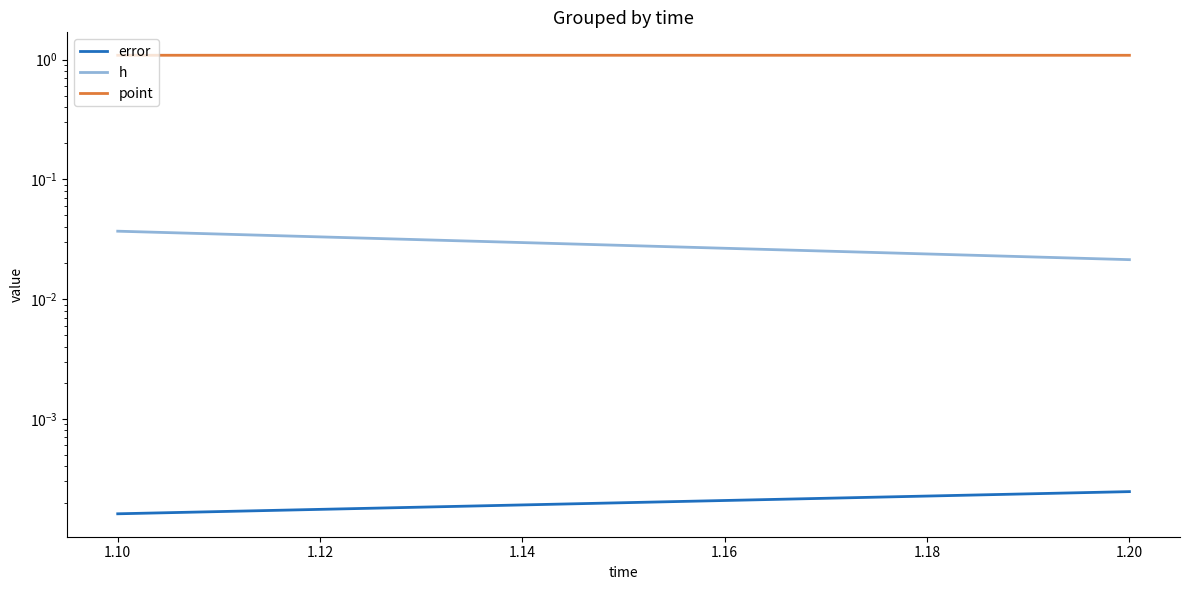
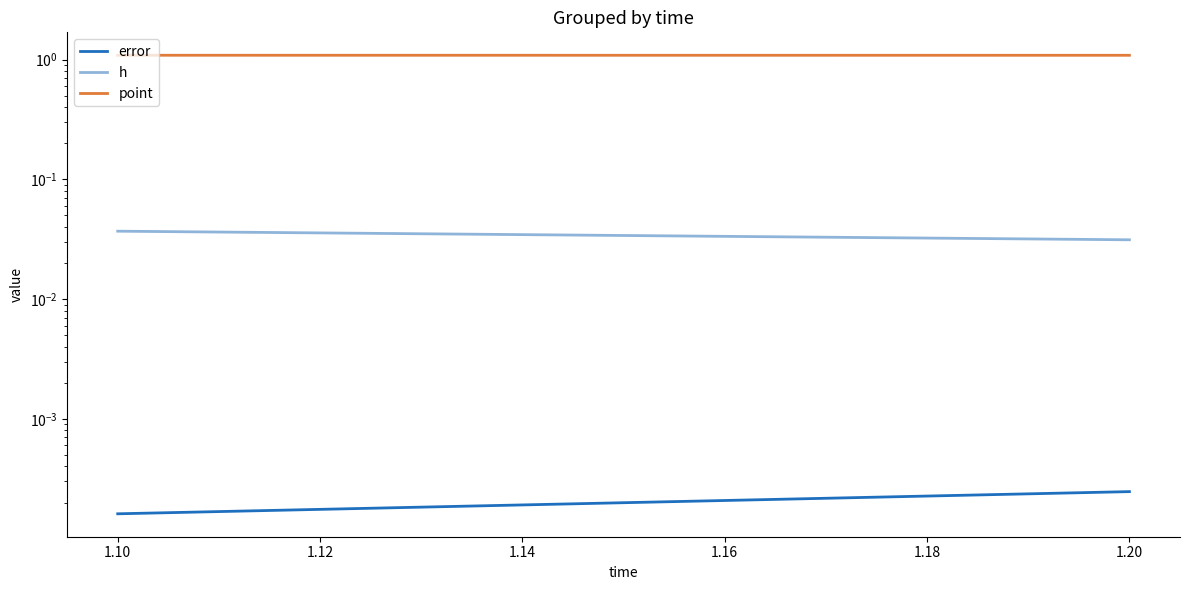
h, 1.20: 0.021 -> 0.031
